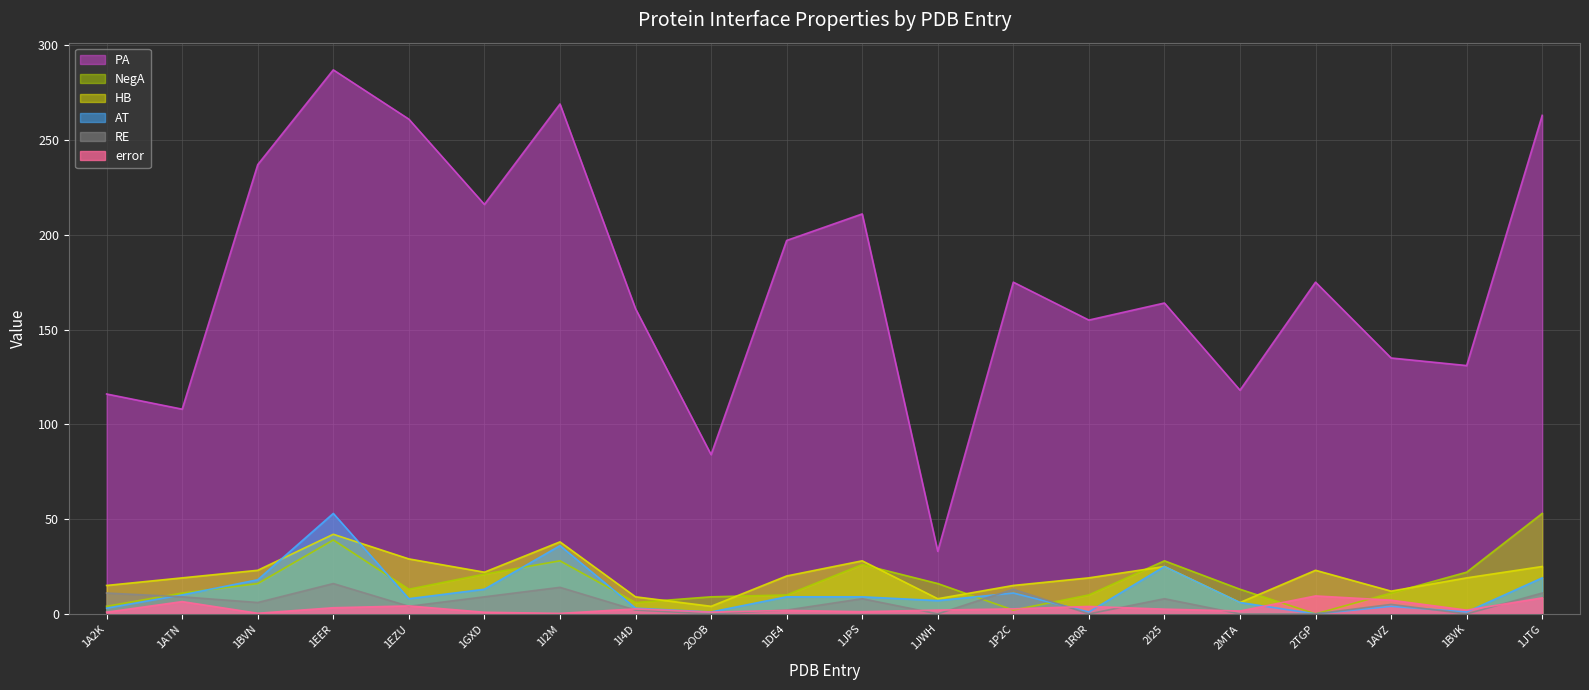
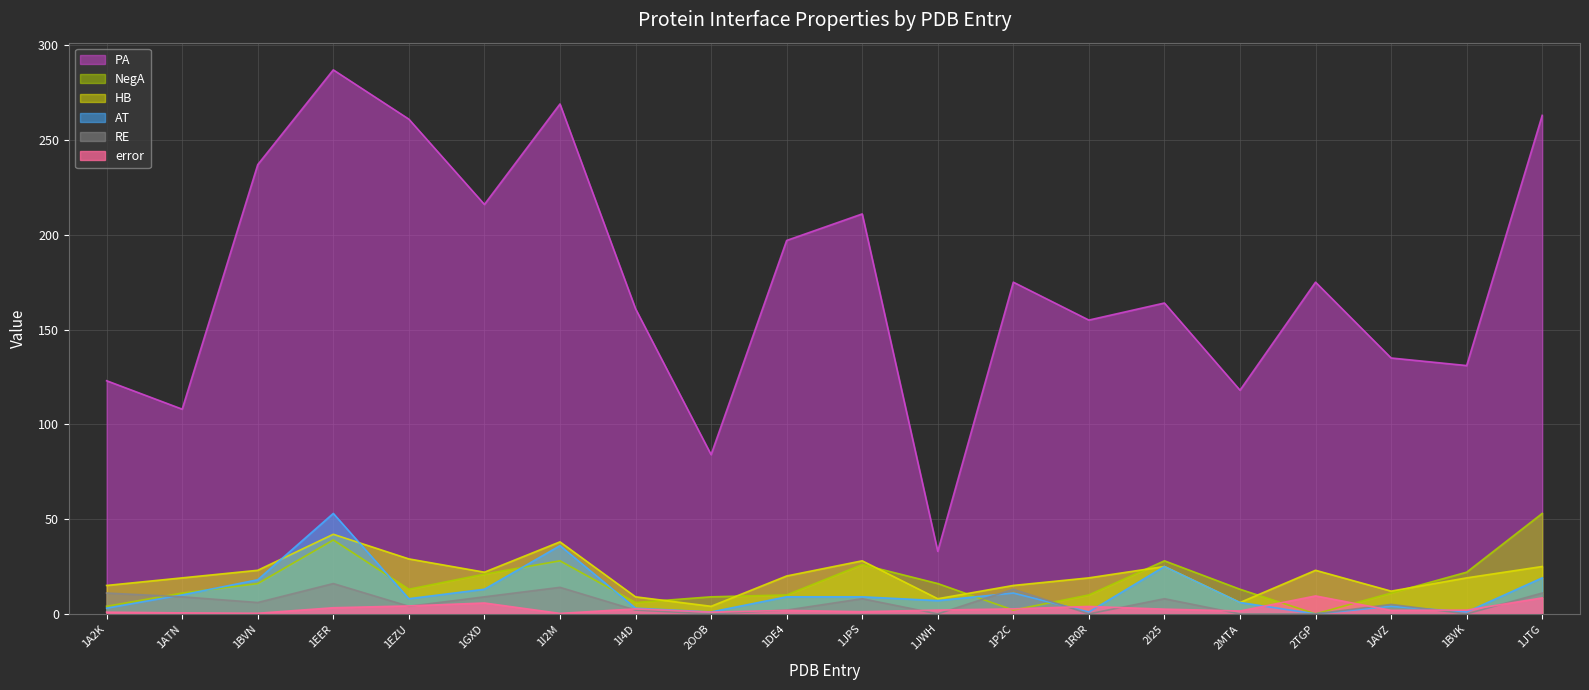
PA, 1A2K: 116 -> 123
error, 1ATN: 6 -> 1
error, 1GXD: 1 -> 6
error, 1AVZ: 7 -> 2
